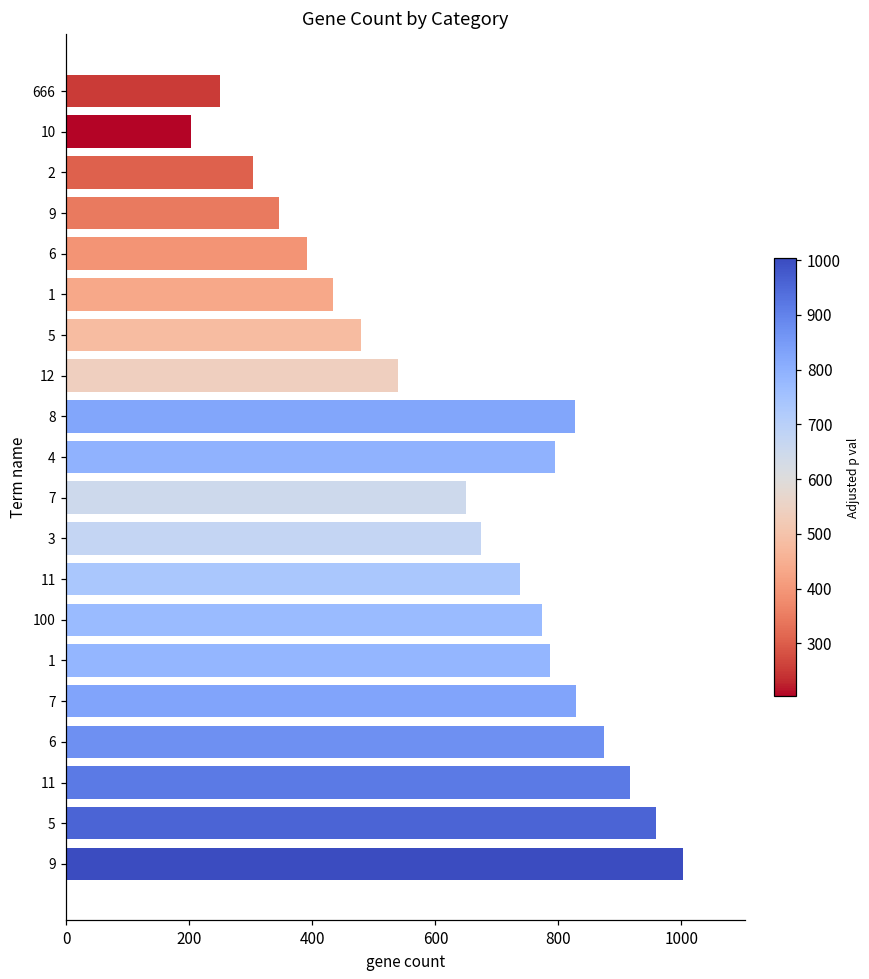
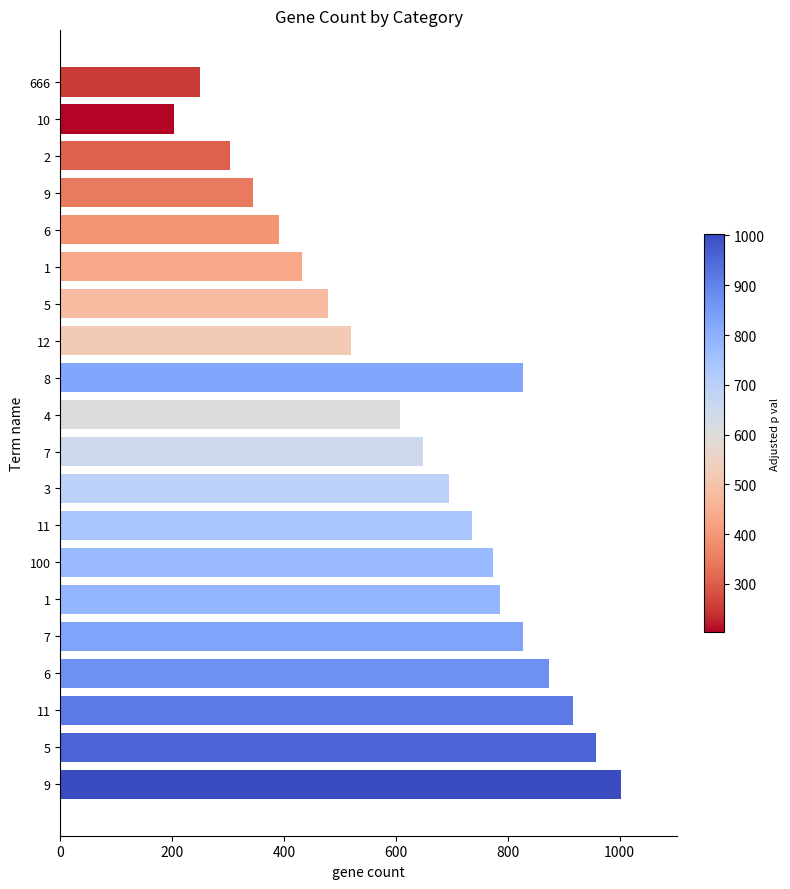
12: 540 -> 520
4: 790 -> 610
3: 670 -> 700
